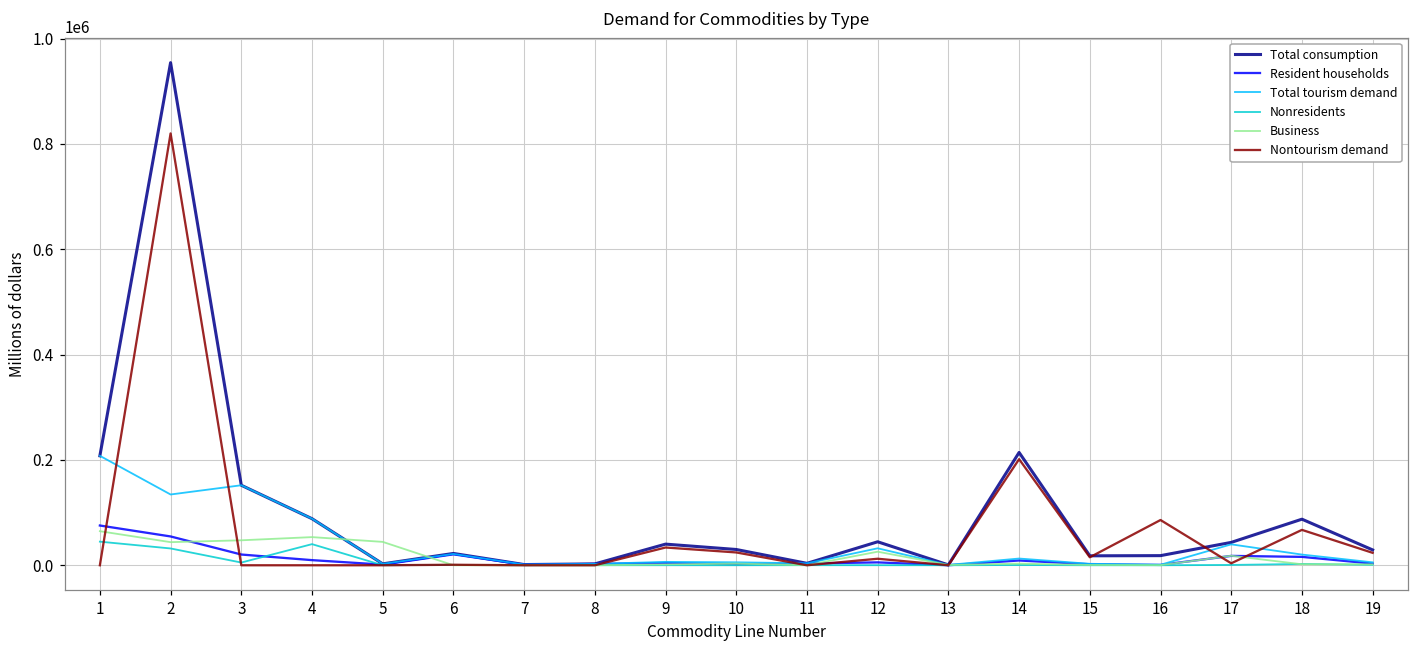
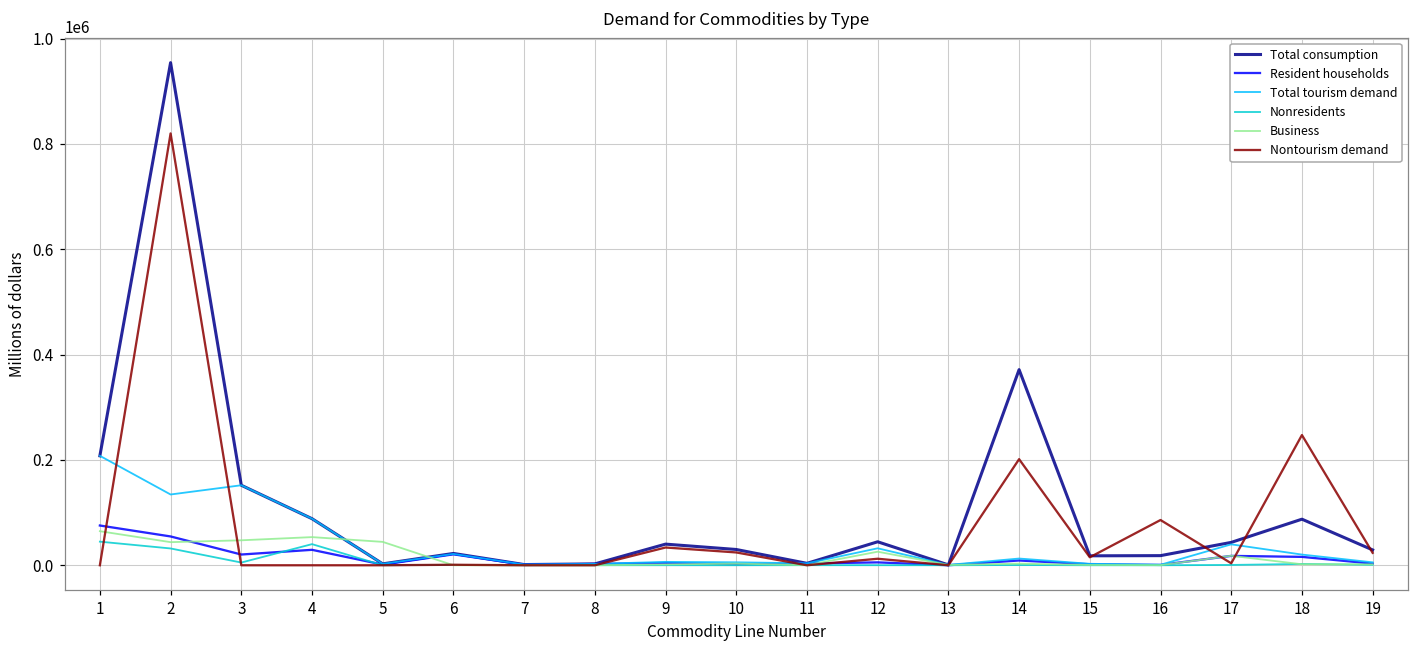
Resident households, 4: 10000 -> 30000
Total consumption, 14: 210000 -> 370000
Nontourism demand, 18: 70000 -> 250000
